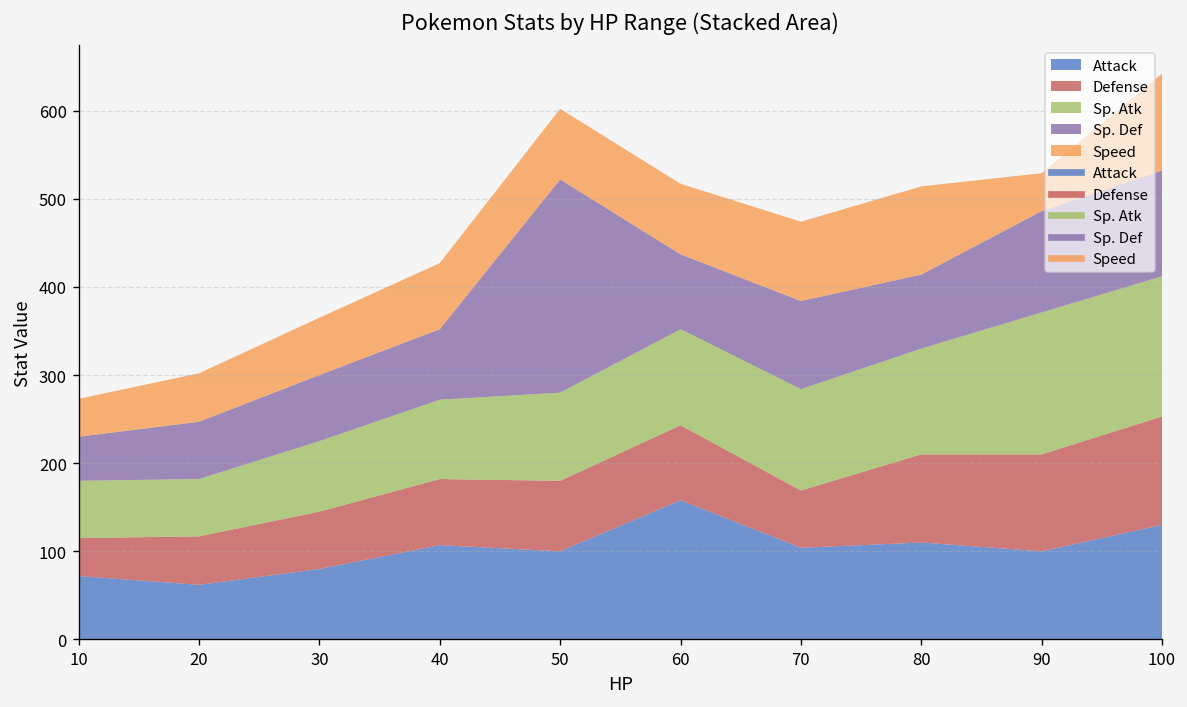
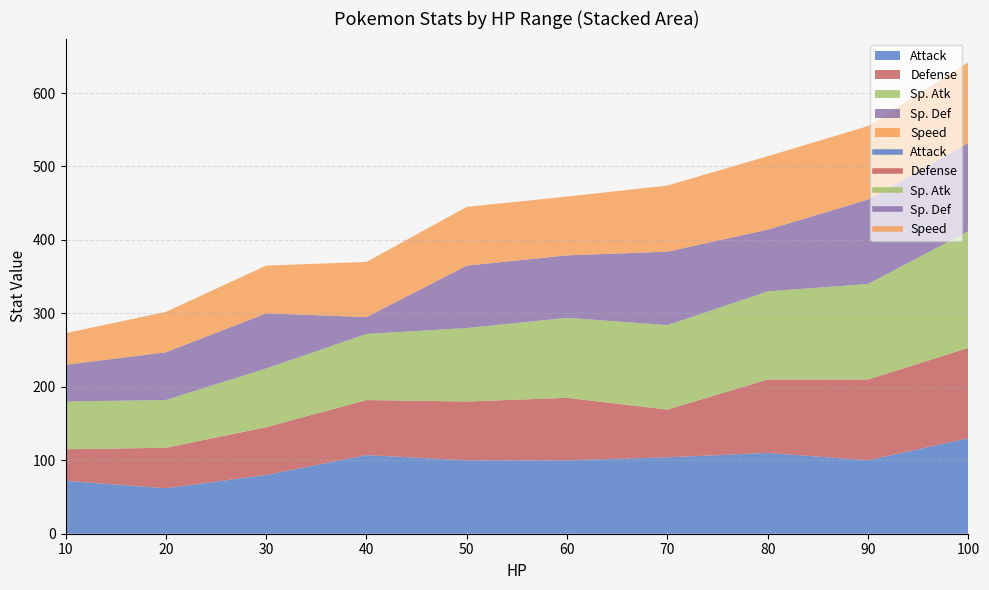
Sp. Def, 40: 80 -> 20
Sp. Def, 50: 240 -> 90
Attack, 60: 160 -> 100
Sp. Atk, 90: 160 -> 130
Speed, 90: 40 -> 100
